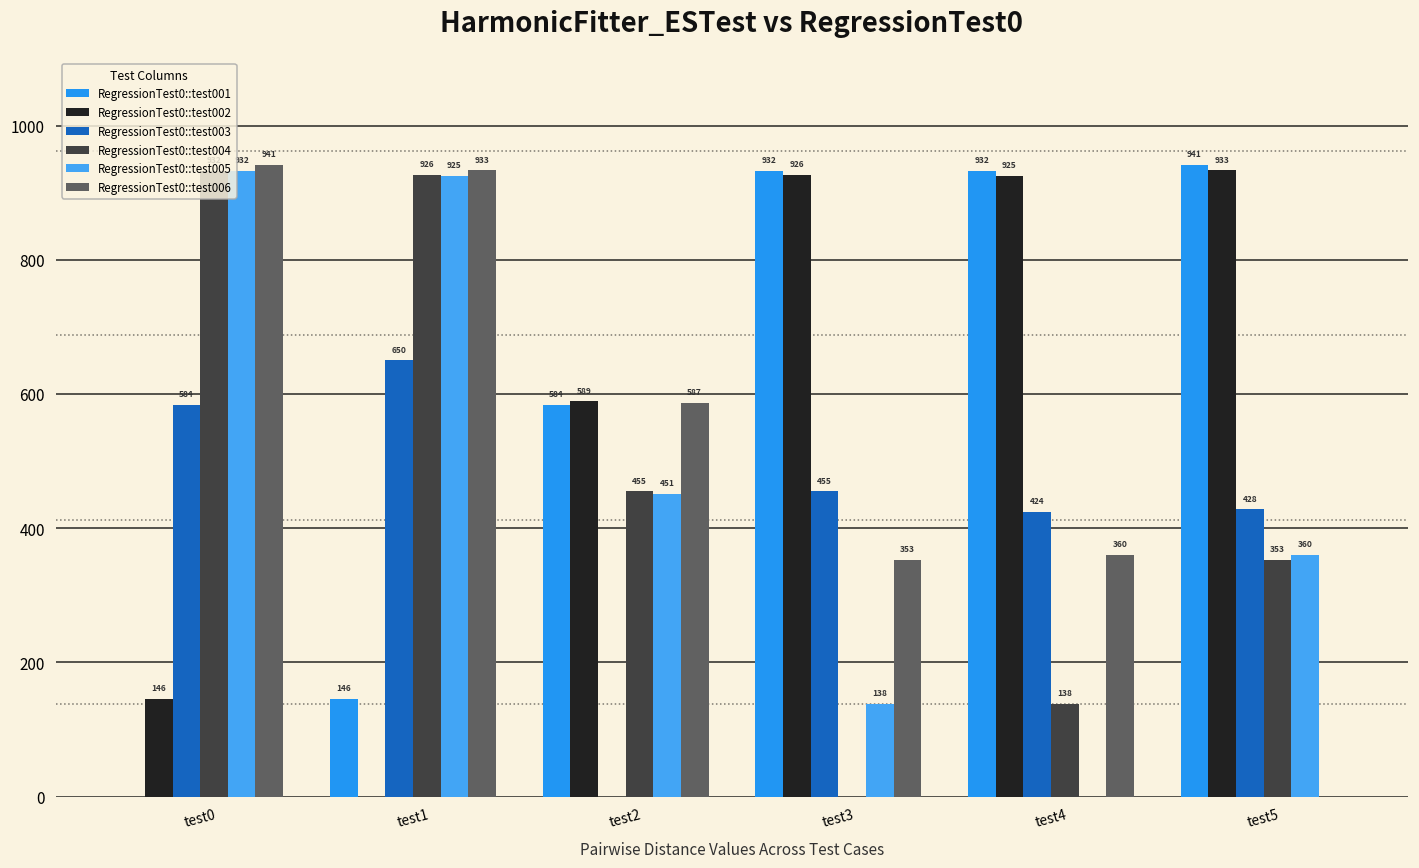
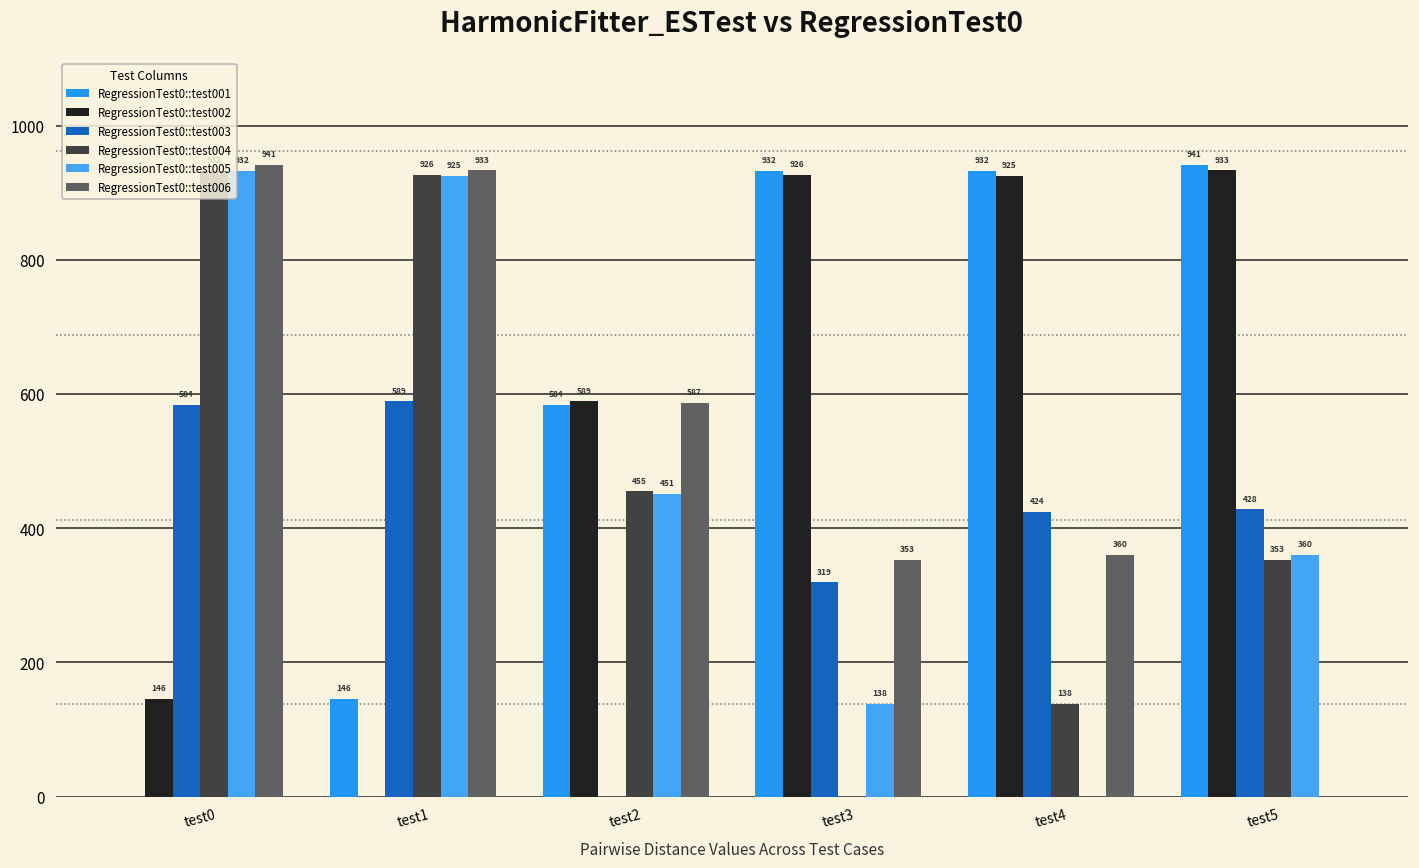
RegressionTest0::test003, test1: 650 -> 589
RegressionTest0::test003, test3: 455 -> 319
